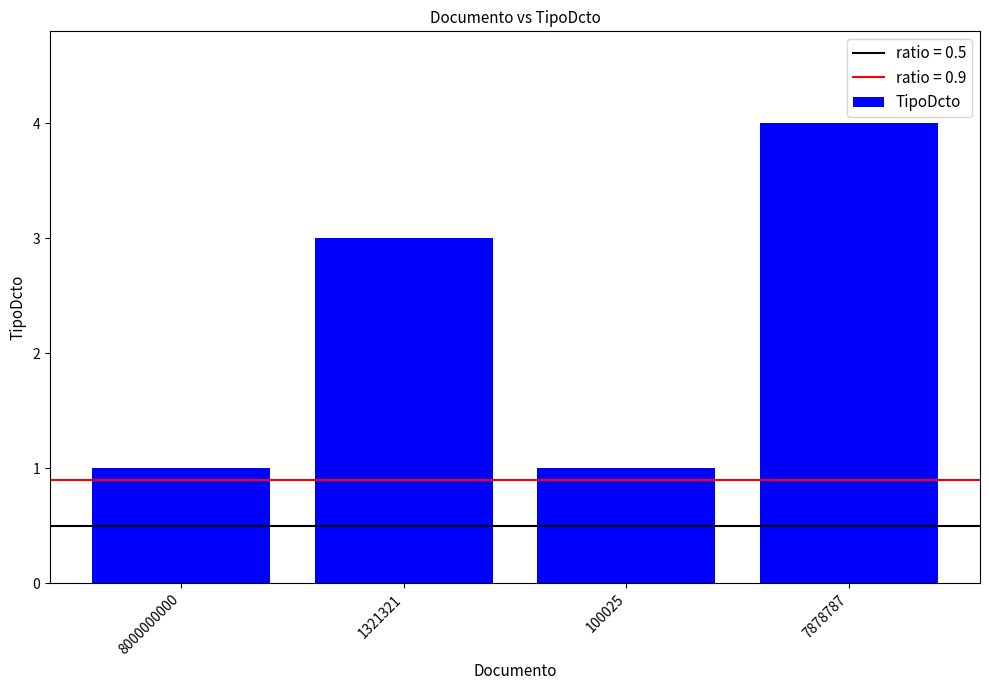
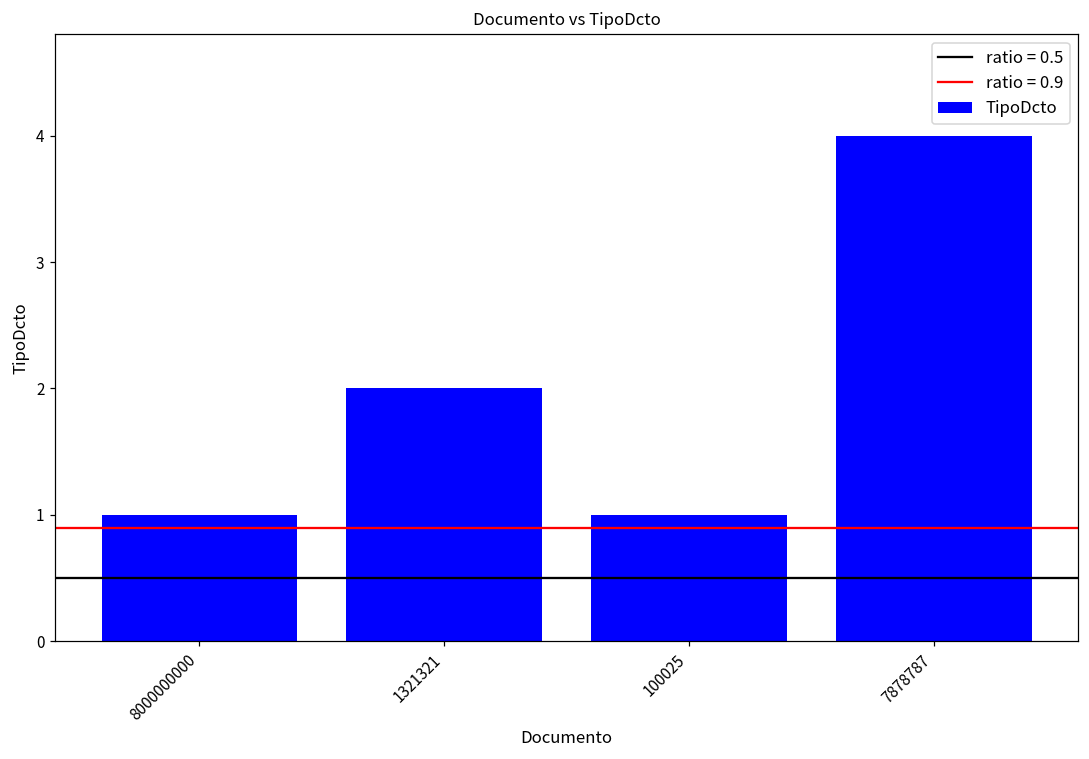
1321321: 3 -> 2
